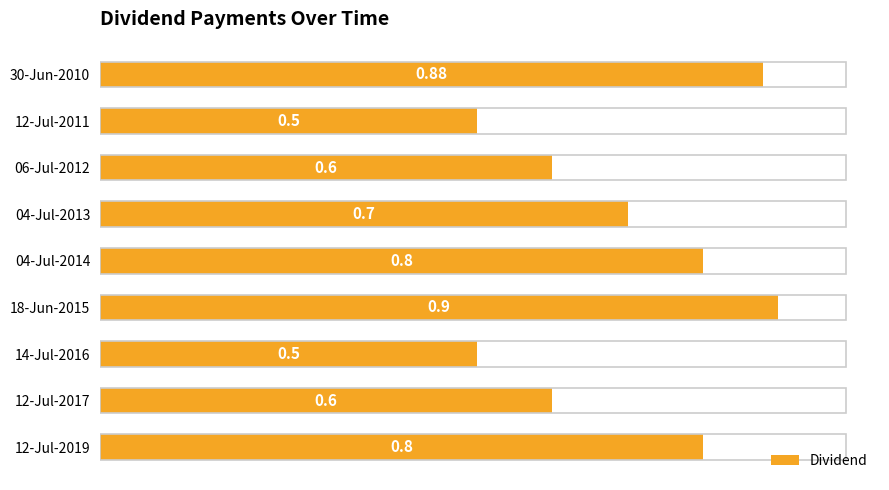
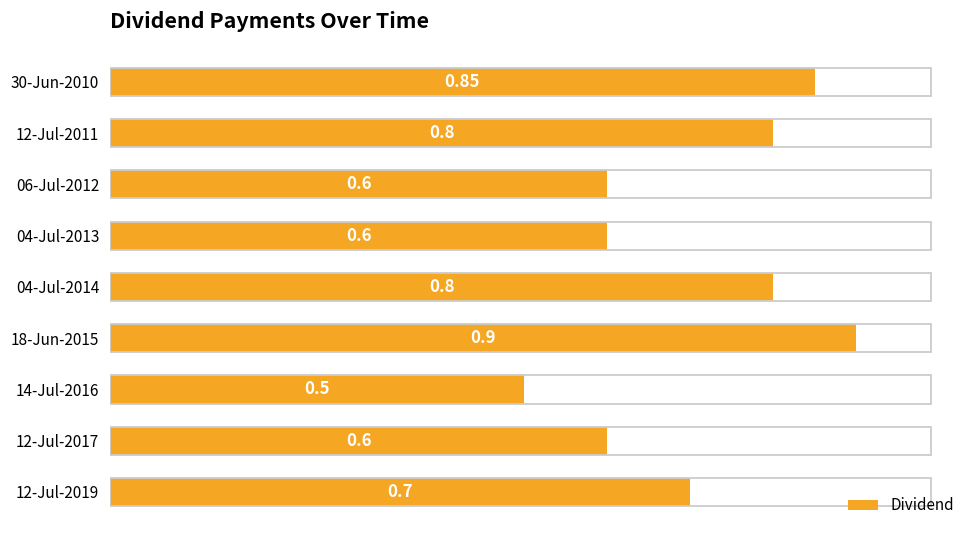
30-Jun-2010: 0.88 -> 0.85
12-Jul-2011: 0.5 -> 0.8
04-Jul-2013: 0.7 -> 0.6
12-Jul-2019: 0.8 -> 0.7
